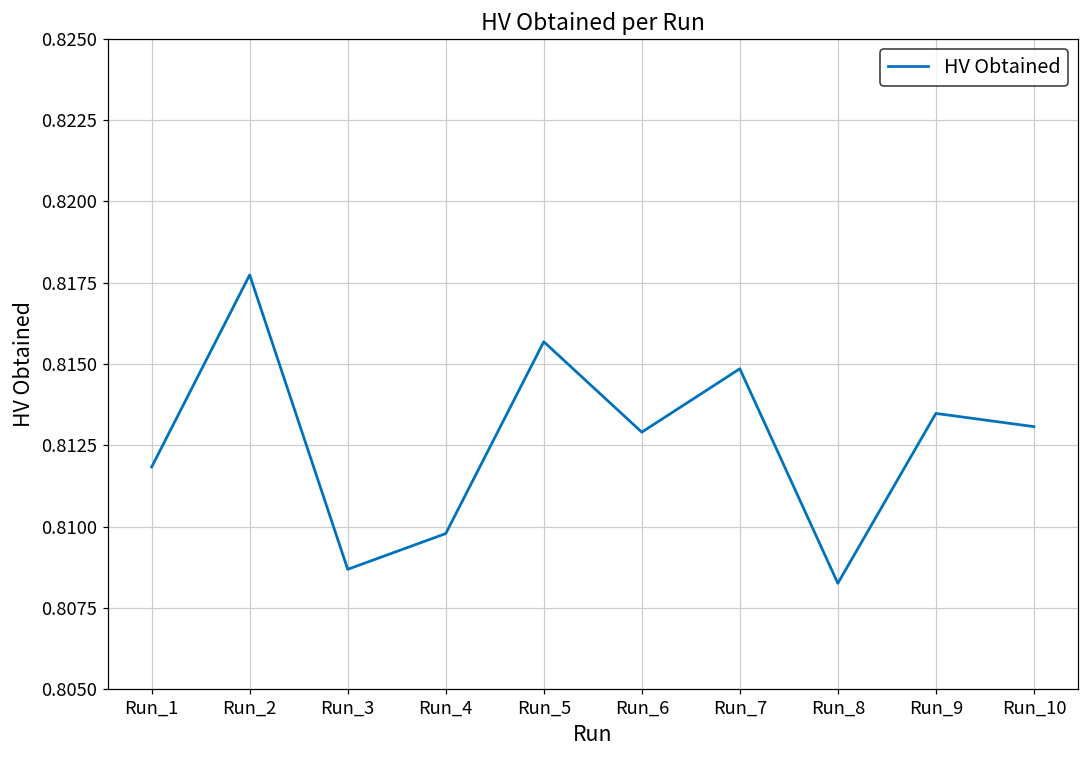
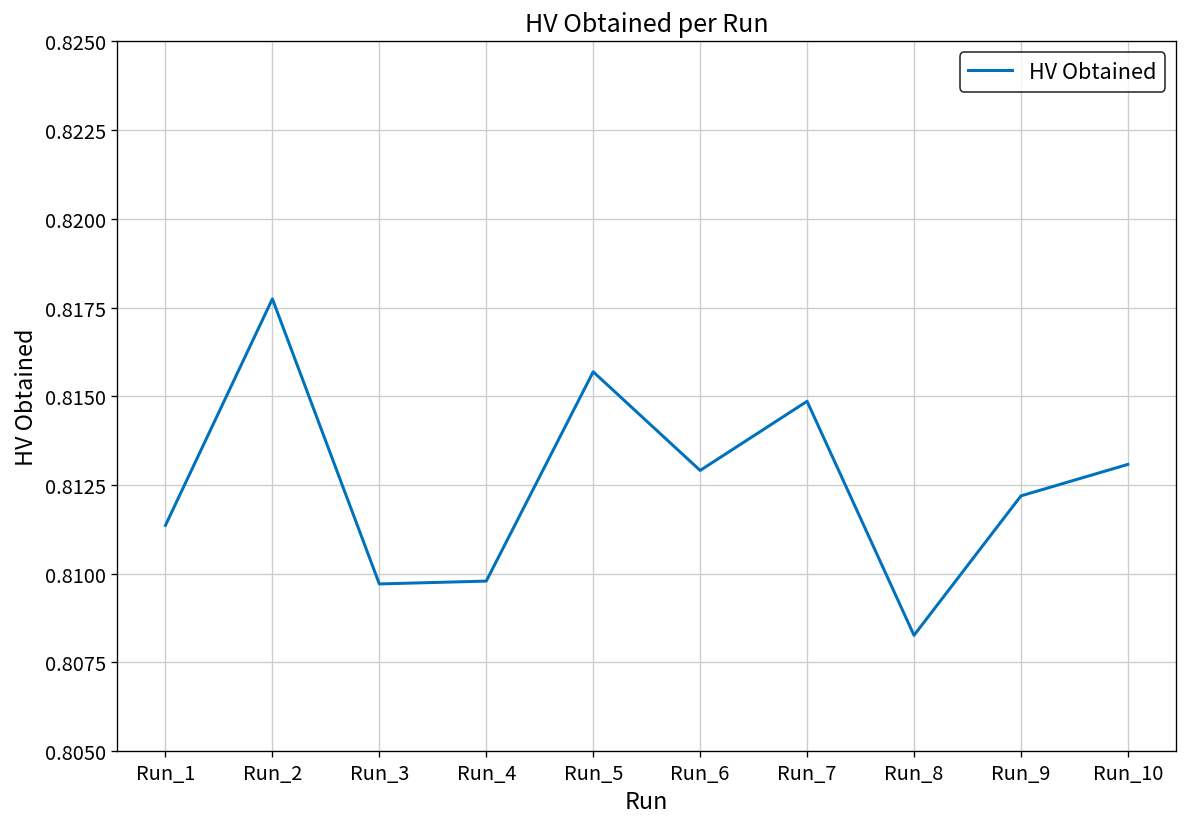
Run_1: 0.8118 -> 0.8114
Run_3: 0.8087 -> 0.8097
Run_9: 0.8135 -> 0.8122
